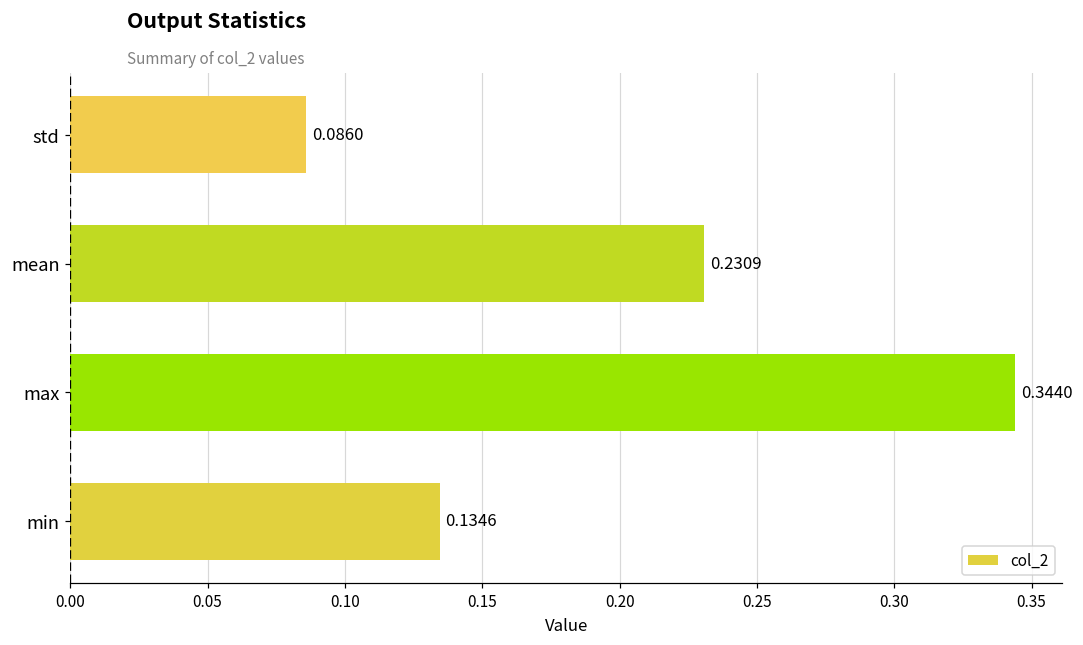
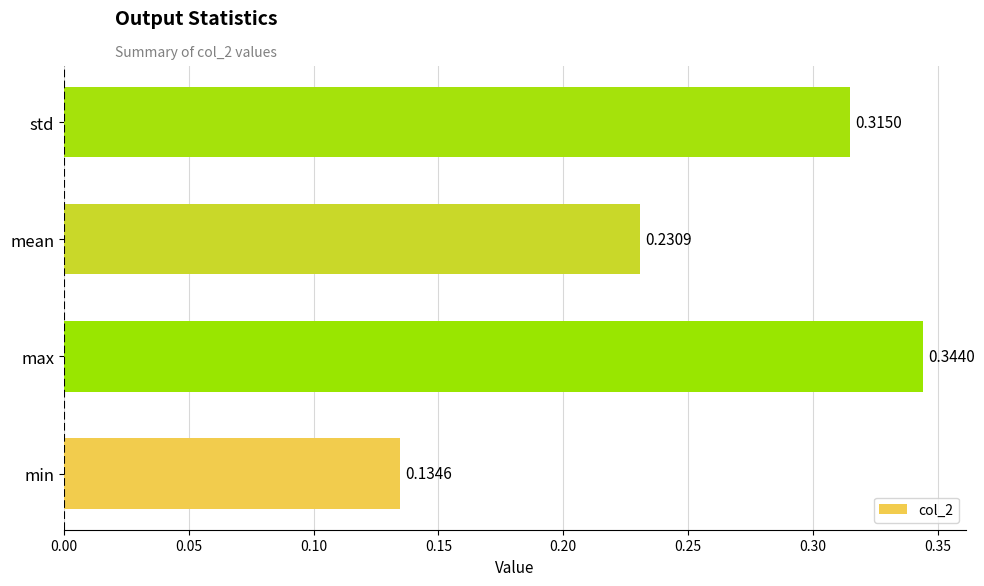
std: 0.0860 -> 0.3150
